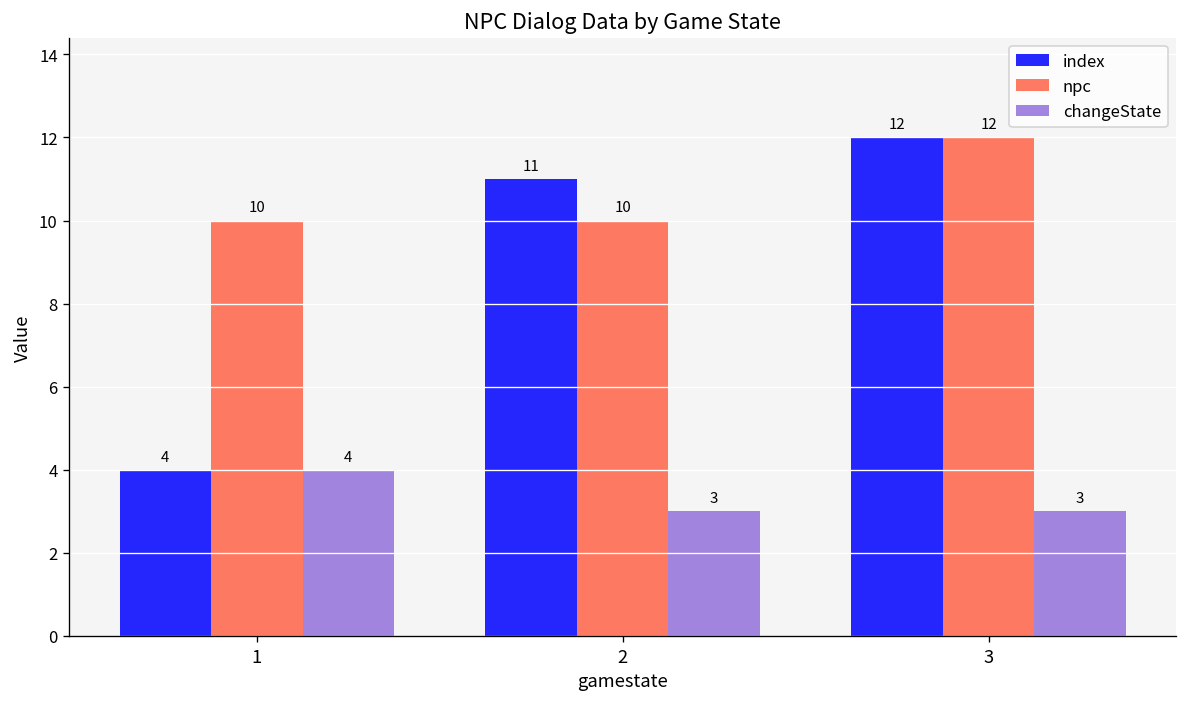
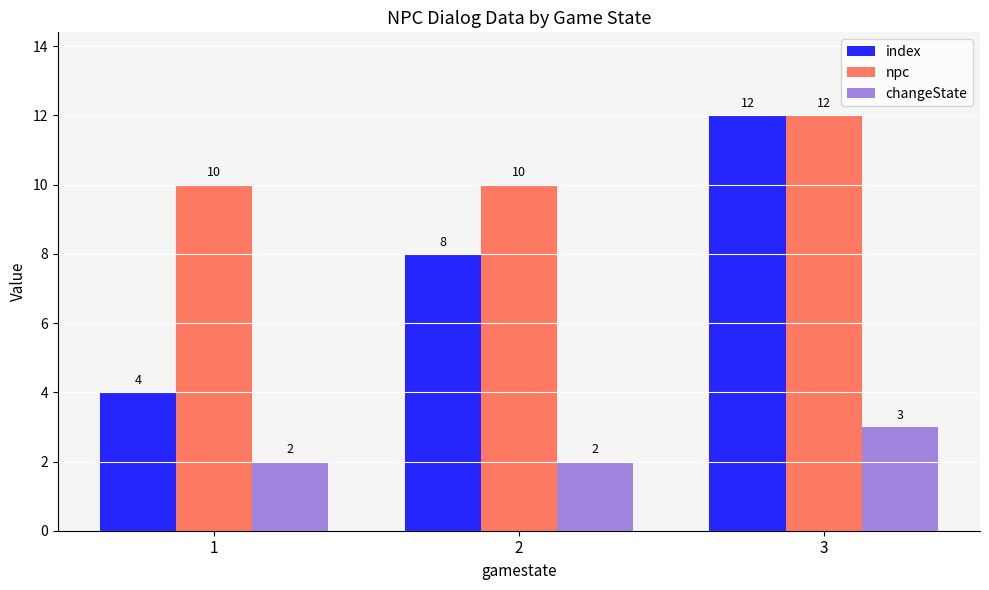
changeState, 1: 4 -> 2
index, 2: 11 -> 8
changeState, 2: 3 -> 2
